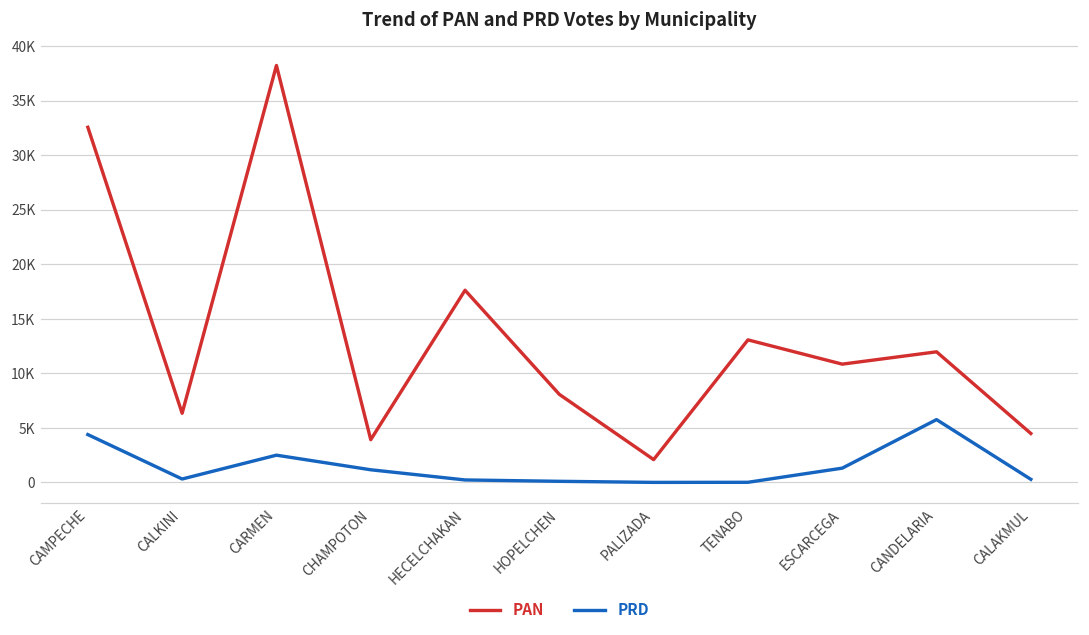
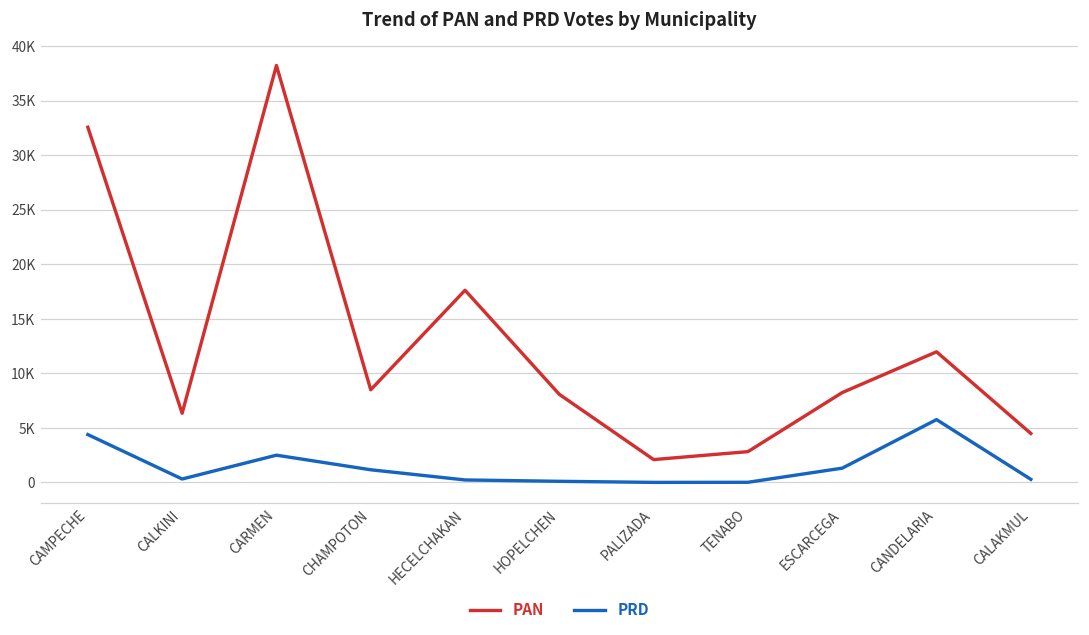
PAN, CHAMPOTON: 4000 -> 9000
PAN, TENABO: 13000 -> 3000
PAN, ESCARCEGA: 11000 -> 8000
